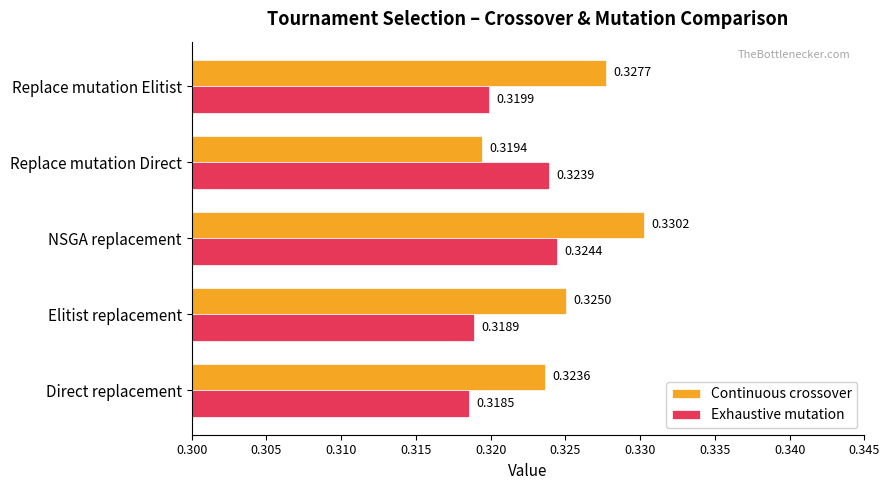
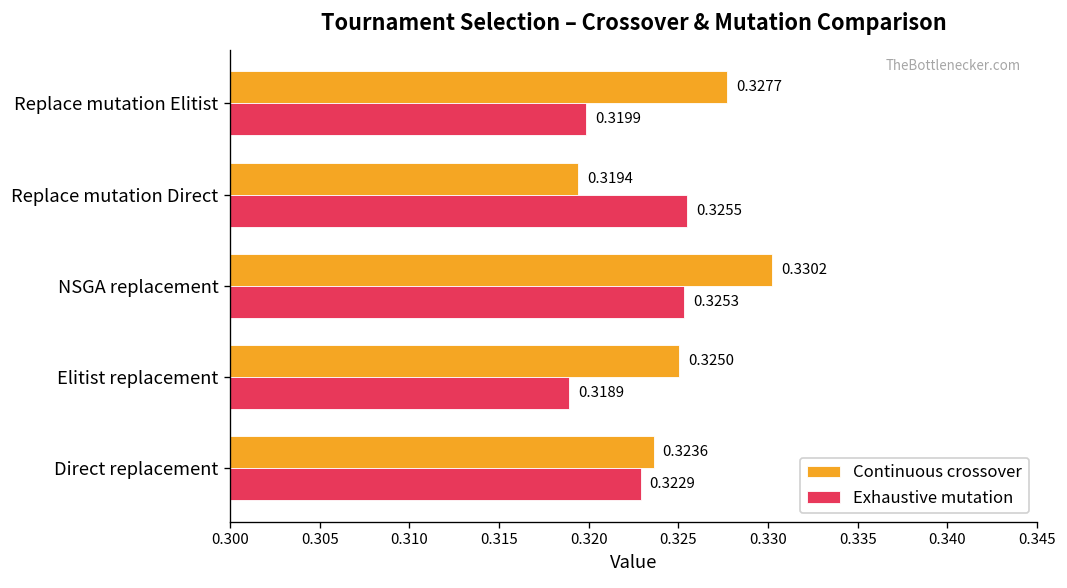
Exhaustive mutation, Replace mutation Direct: 0.3239 -> 0.3255
Exhaustive mutation, NSGA replacement: 0.3244 -> 0.3253
Exhaustive mutation, Direct replacement: 0.3185 -> 0.3229
